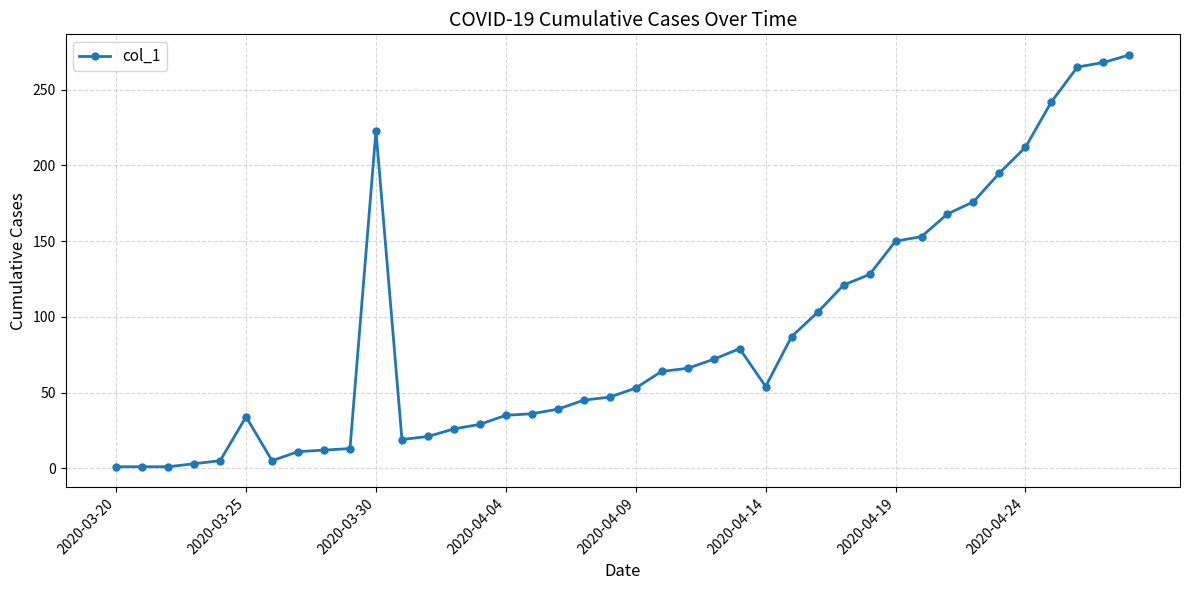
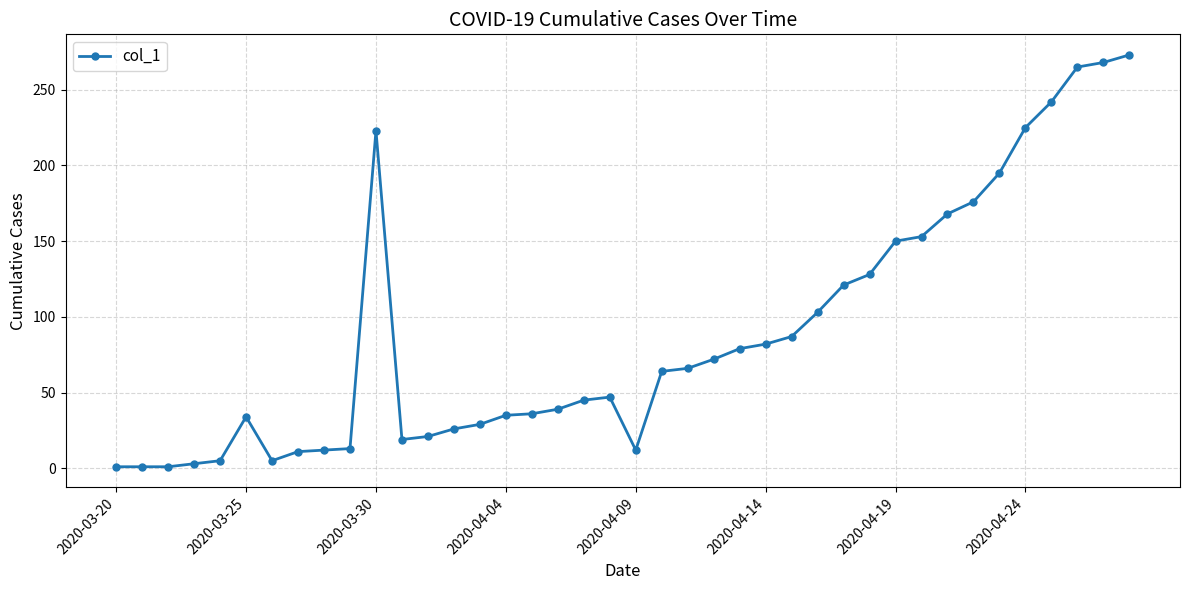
2020-04-09: 53 -> 12
2020-04-14: 54 -> 82
2020-04-24: 212 -> 225
